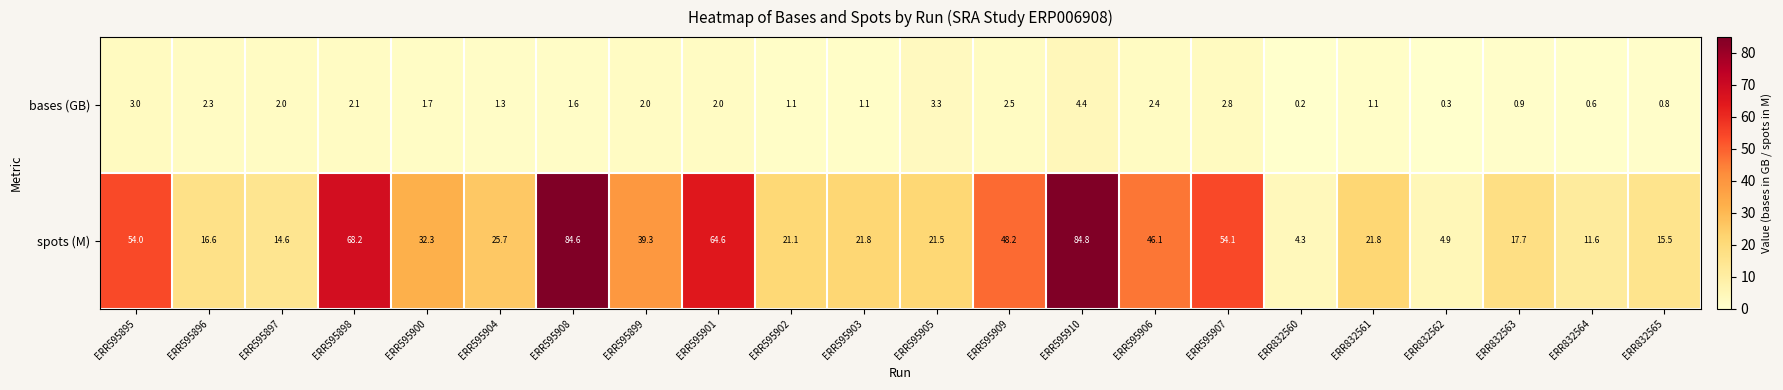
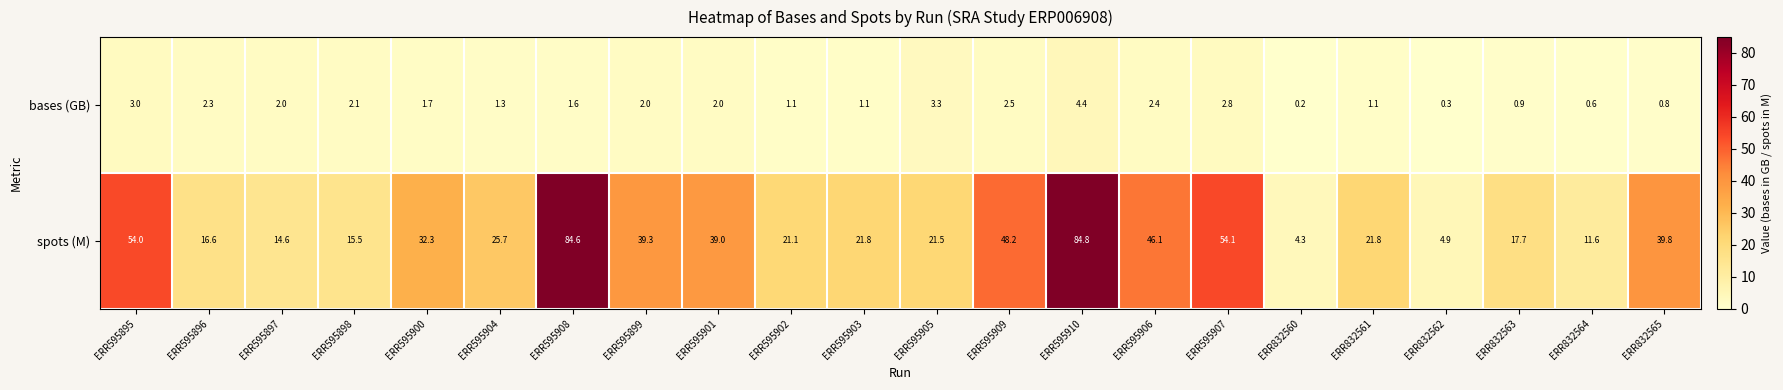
spots (M), ERR595898: 68.2 -> 15.5
spots (M), ERR595901: 64.6 -> 39.0
spots (M), ERR832565: 15.5 -> 39.8
